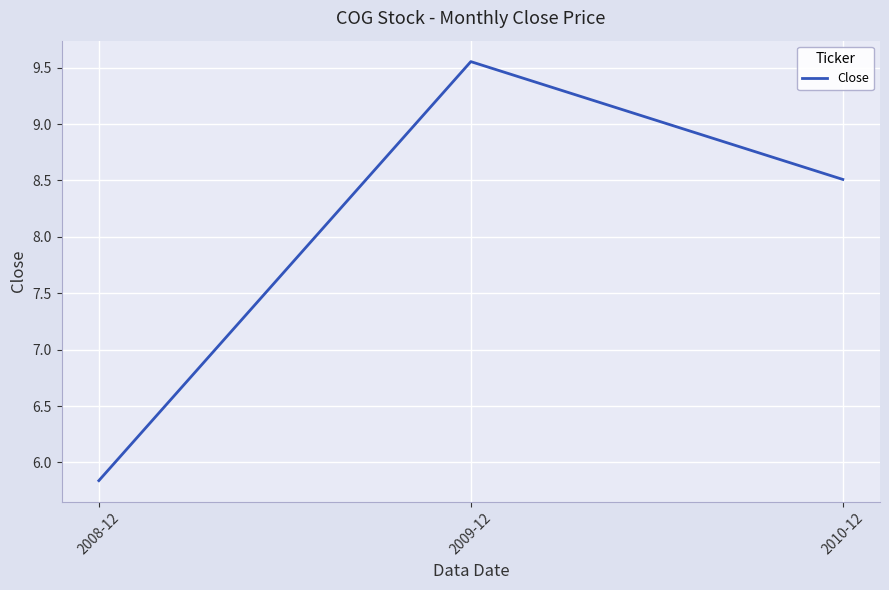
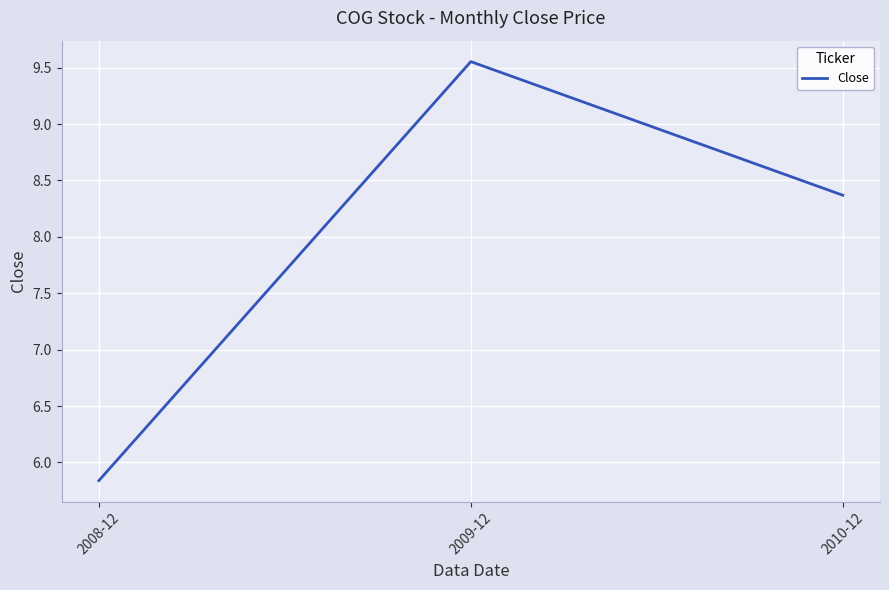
2010-12: 8.51 -> 8.37
